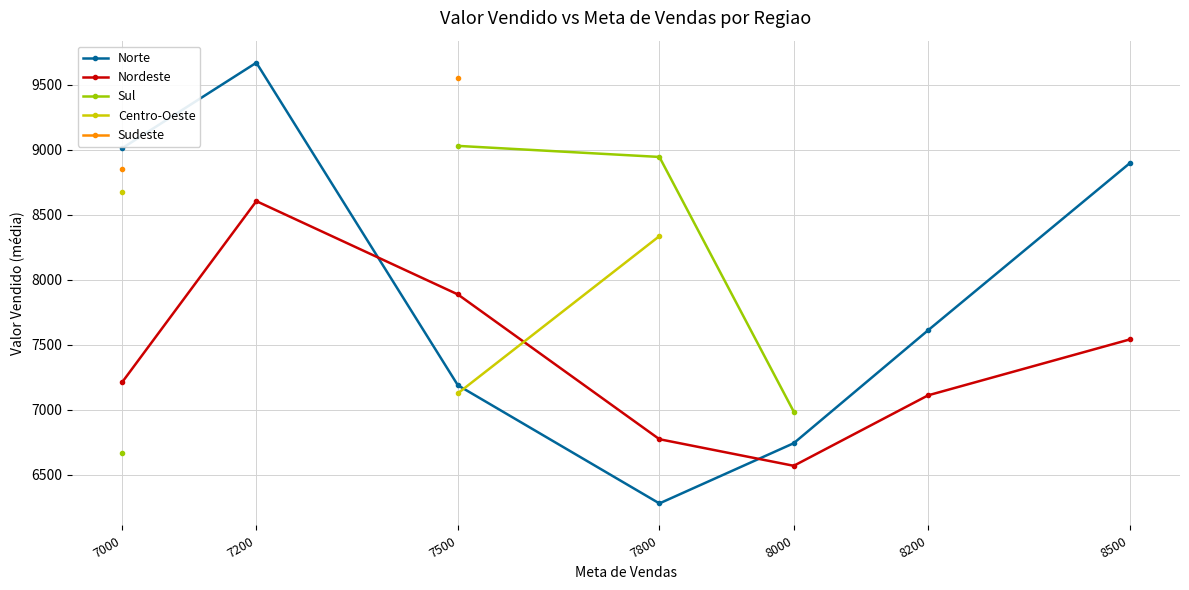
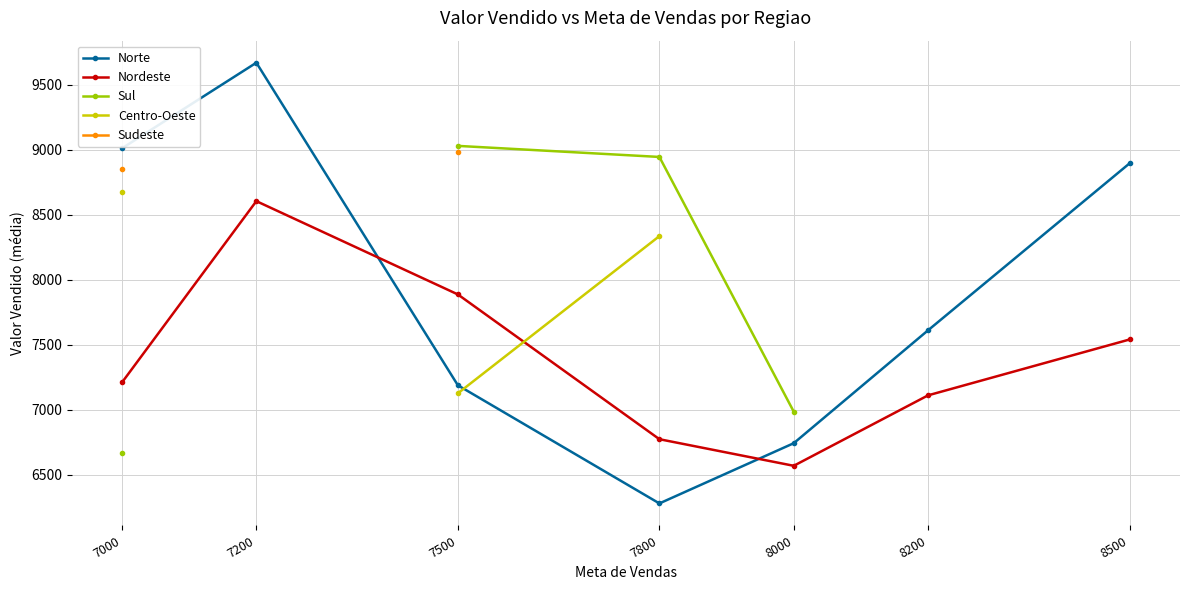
Sudeste, 7500: 9560 -> 8980
